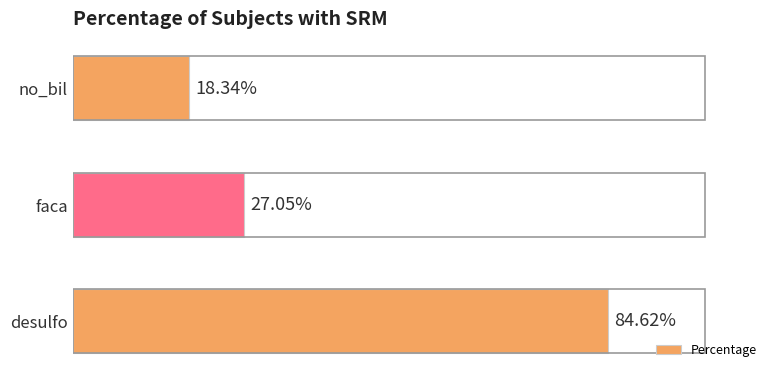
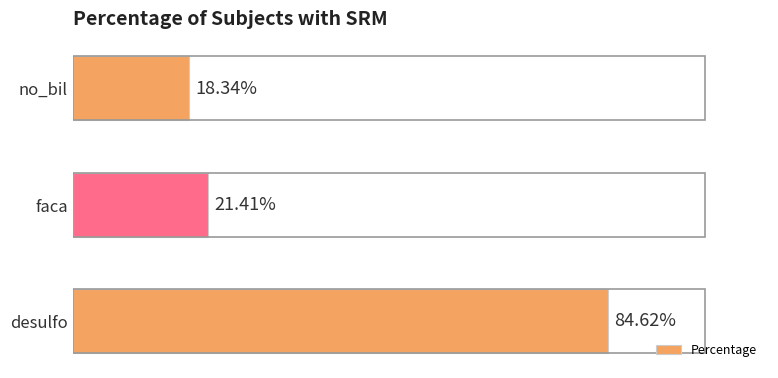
faca: 27.05% -> 21.41%
